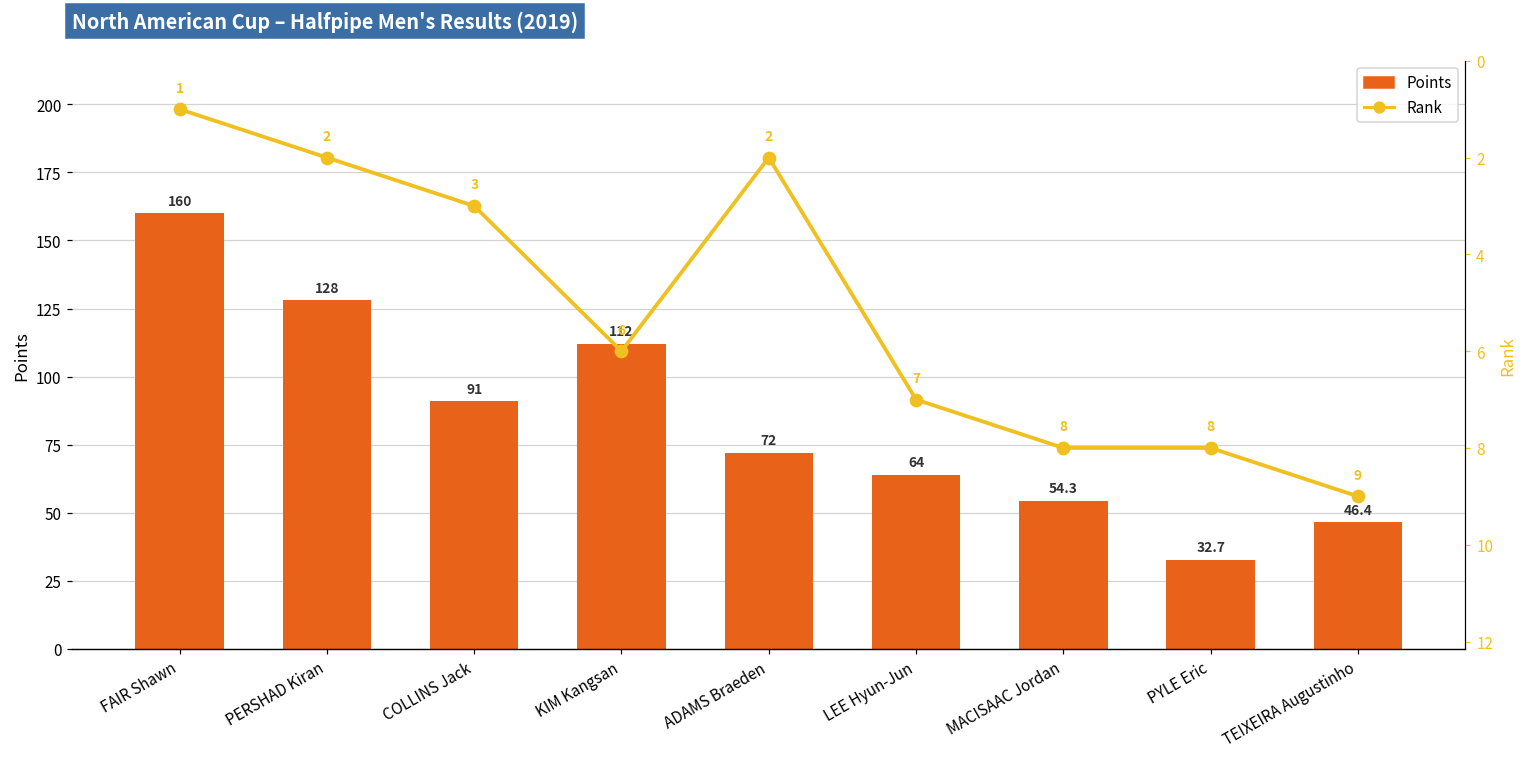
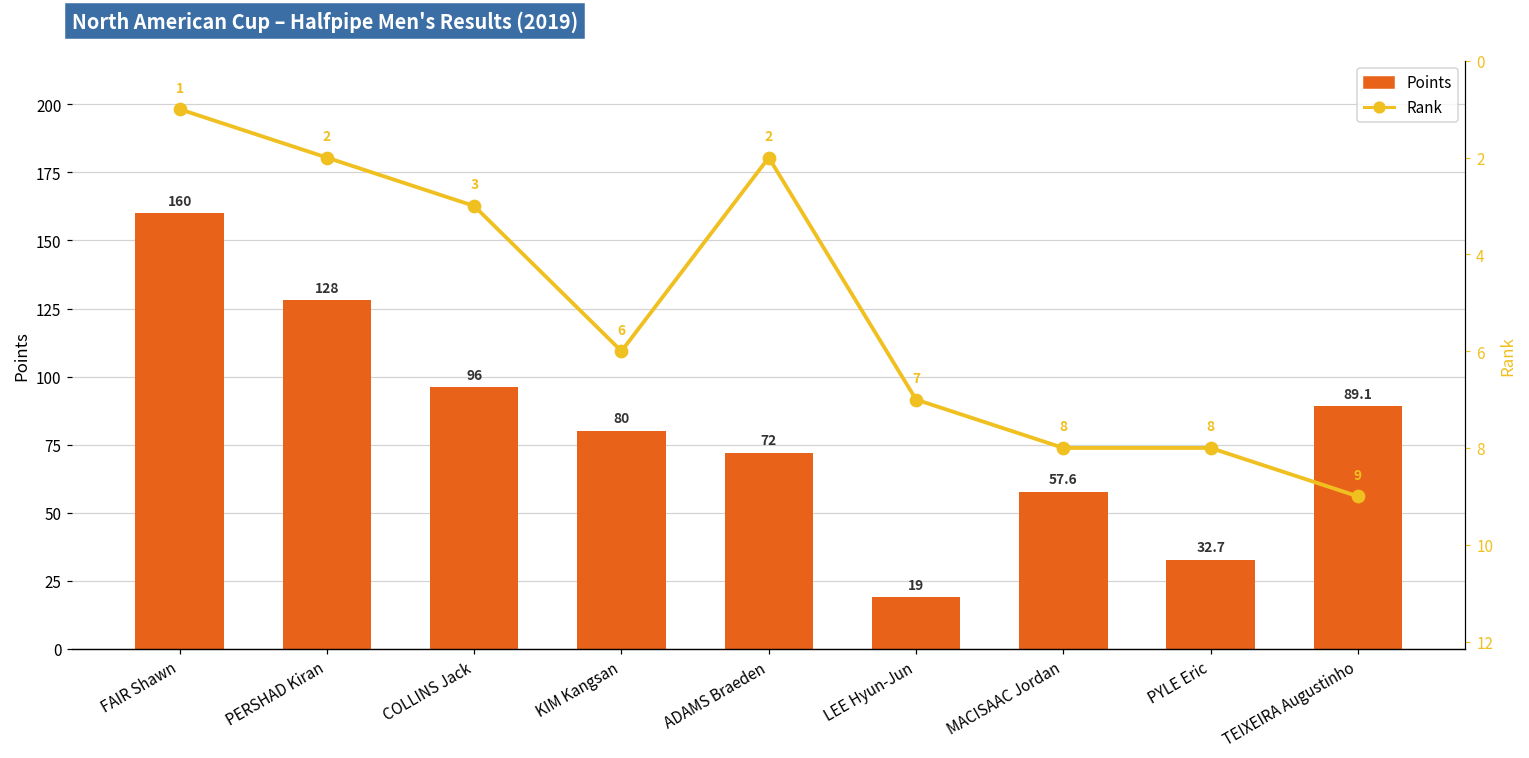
Points, COLLINS Jack: 91 -> 96
Points, KIM Kangsan: 112 -> 80
Points, LEE Hyun-Jun: 64 -> 19
Points, MACISAAC Jordan: 54.3 -> 57.6
Points, TEIXEIRA Augustinho: 46.4 -> 89.1
